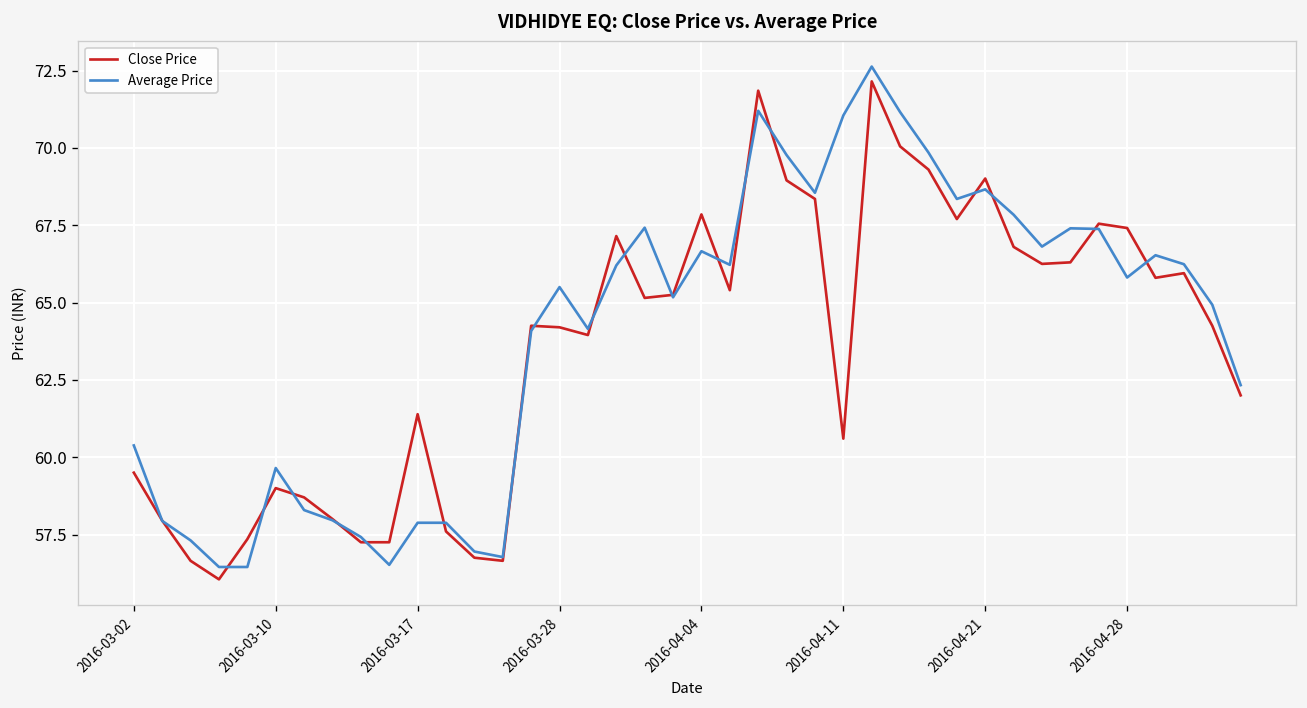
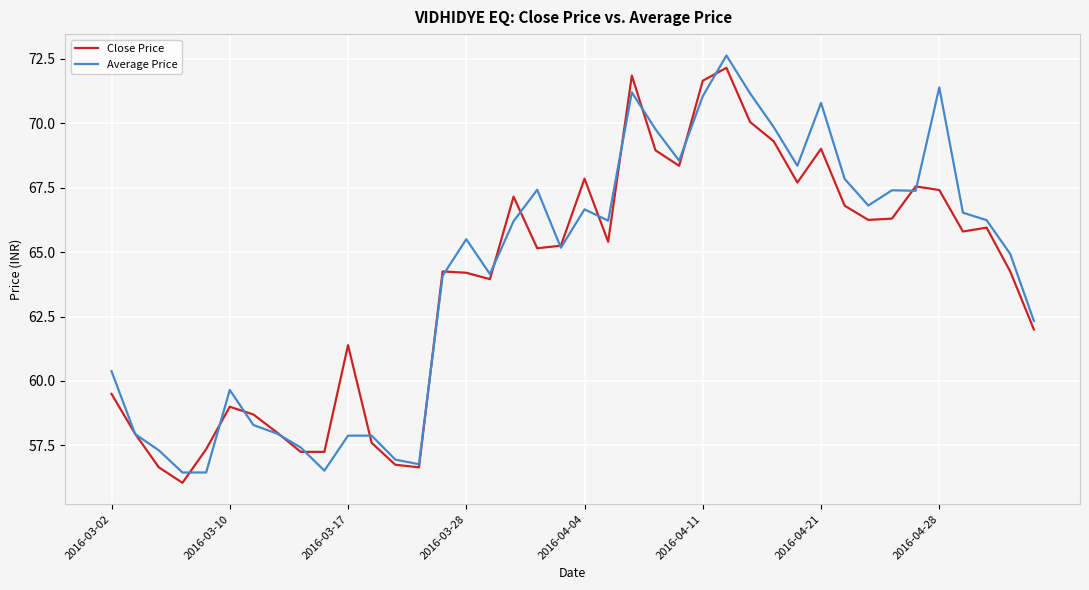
Close Price, 2016-04-11: 60.6 -> 71.7
Average Price, 2016-04-21: 68.7 -> 70.8
Average Price, 2016-04-28: 65.8 -> 71.4
